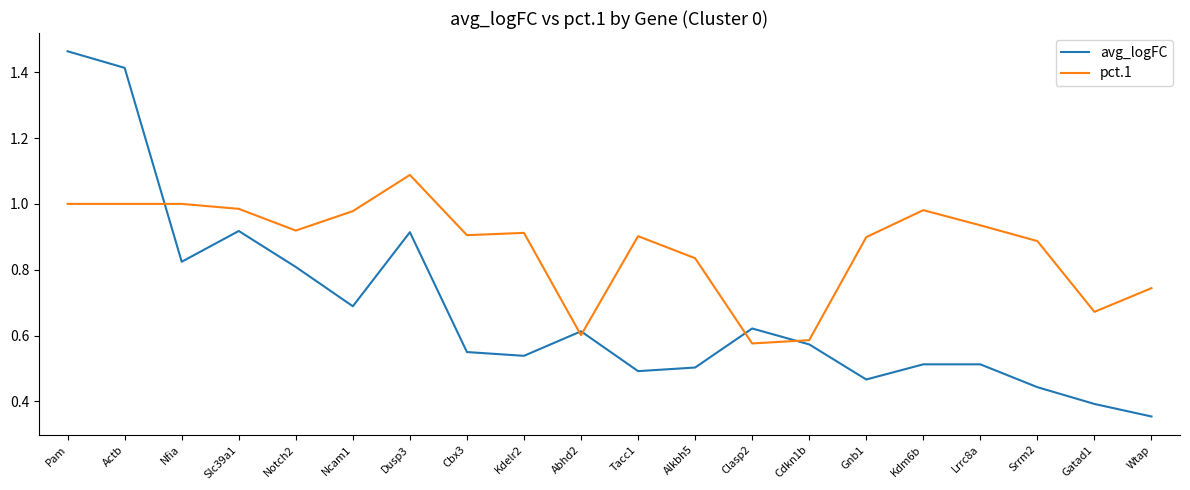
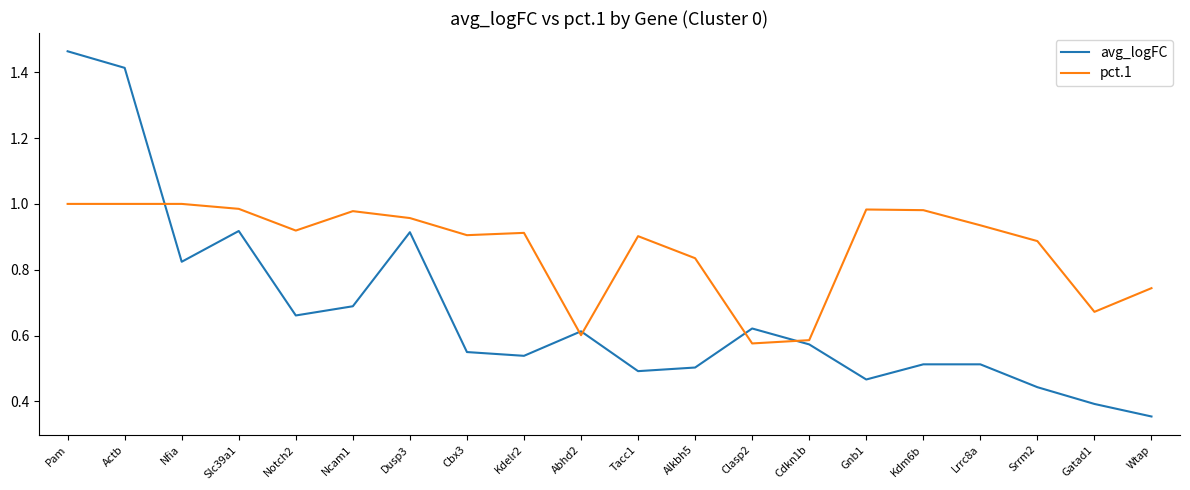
avg_logFC, Notch2: 0.81 -> 0.66
pct.1, Dusp3: 1.09 -> 0.96
pct.1, Gnb1: 0.90 -> 0.98
